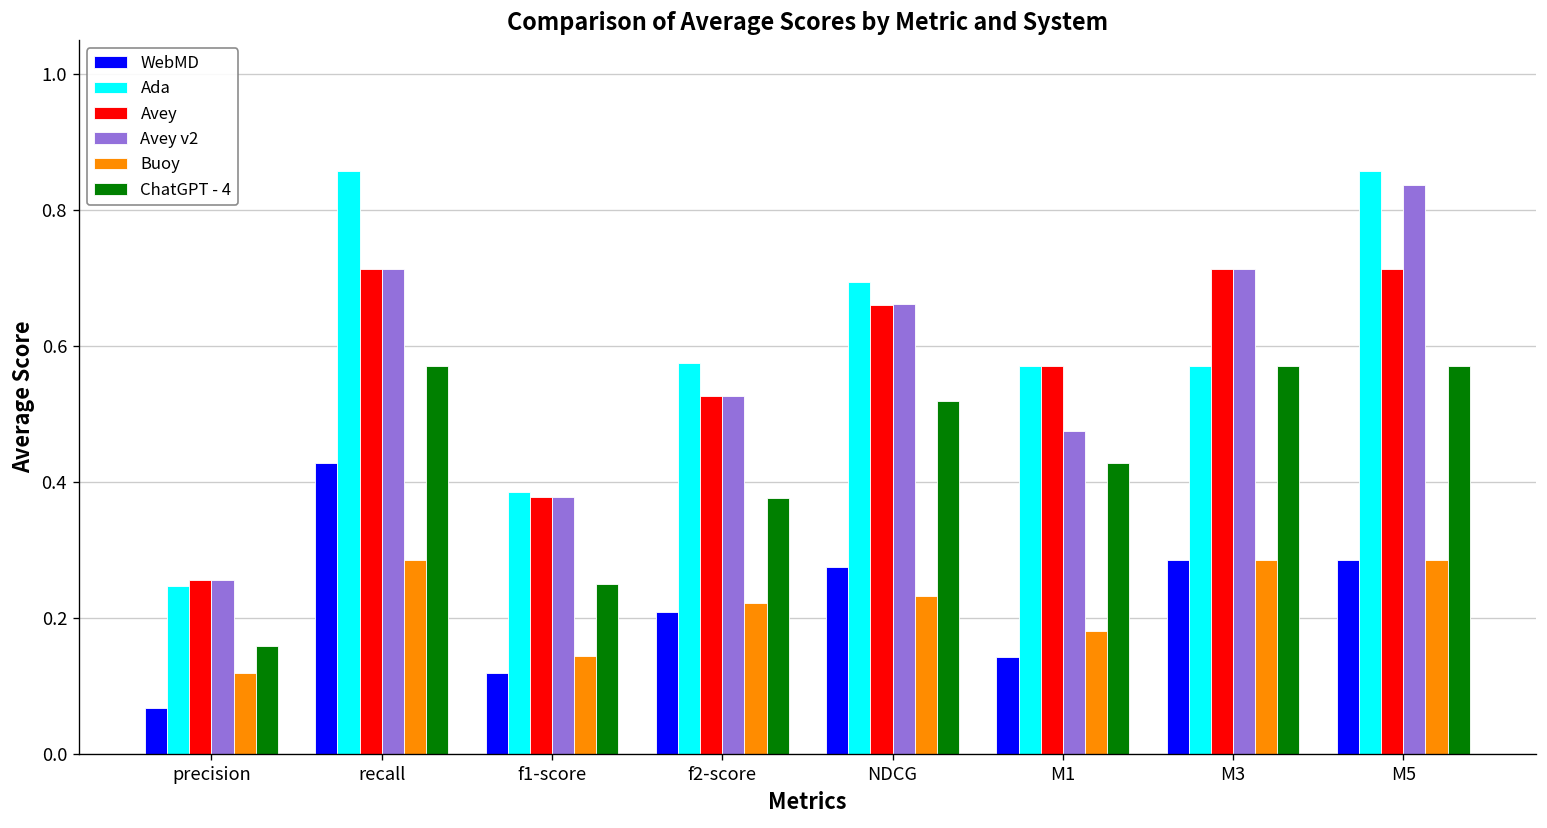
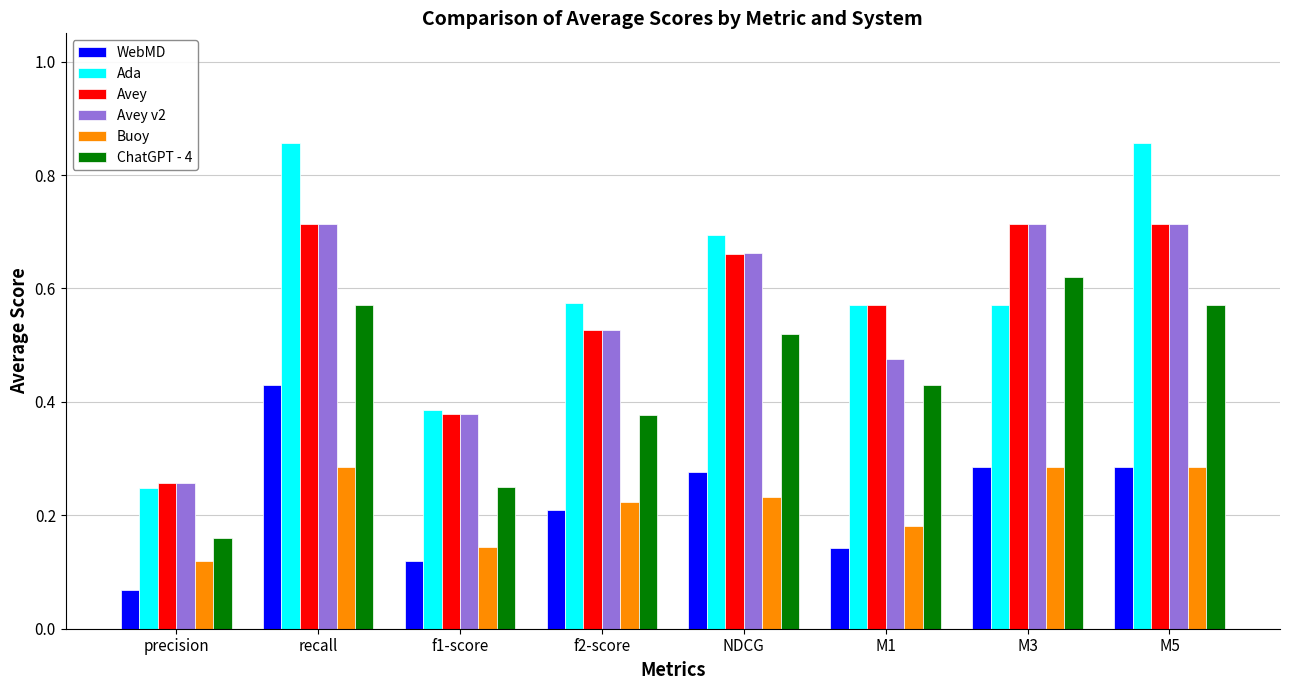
ChatGPT - 4, M3: 0.57 -> 0.62
Avey v2, M5: 0.84 -> 0.71
